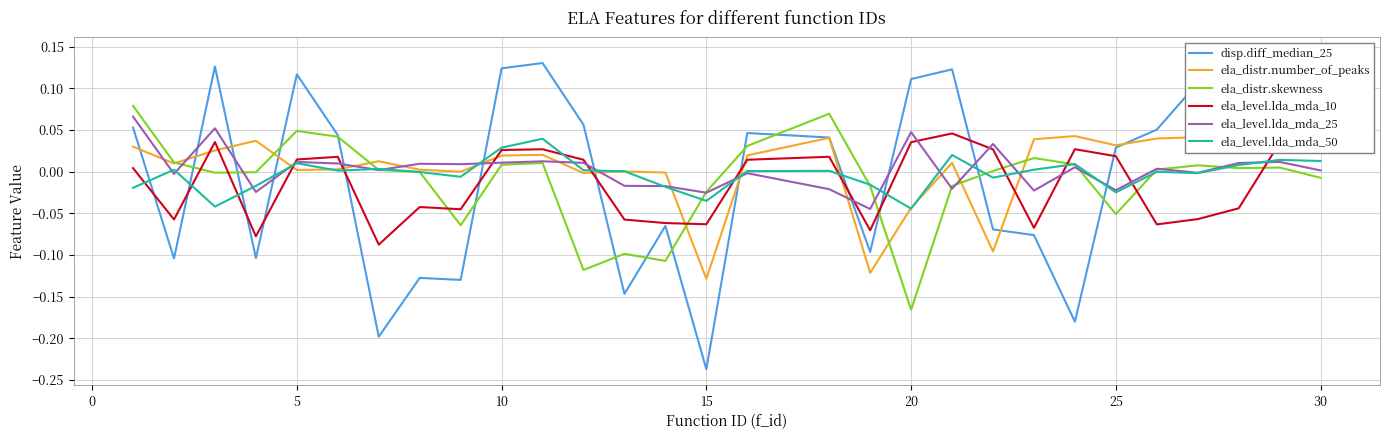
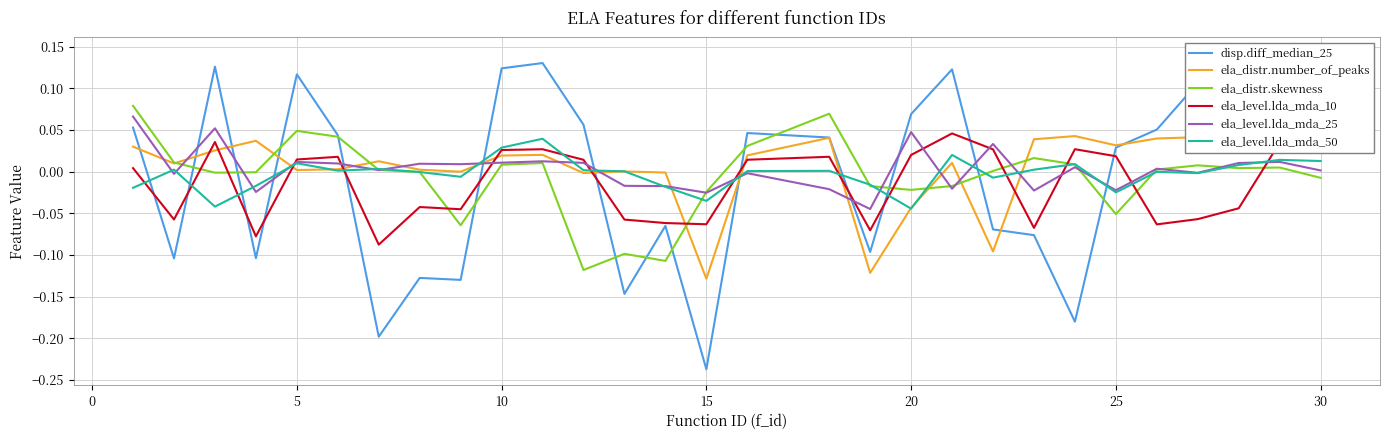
disp.diff_median_25, 20: 0.11 -> 0.07
ela_distr.skewness, 20: -0.17 -> -0.02
ela_level.lda_mda_10, 20: 0.04 -> 0.02
